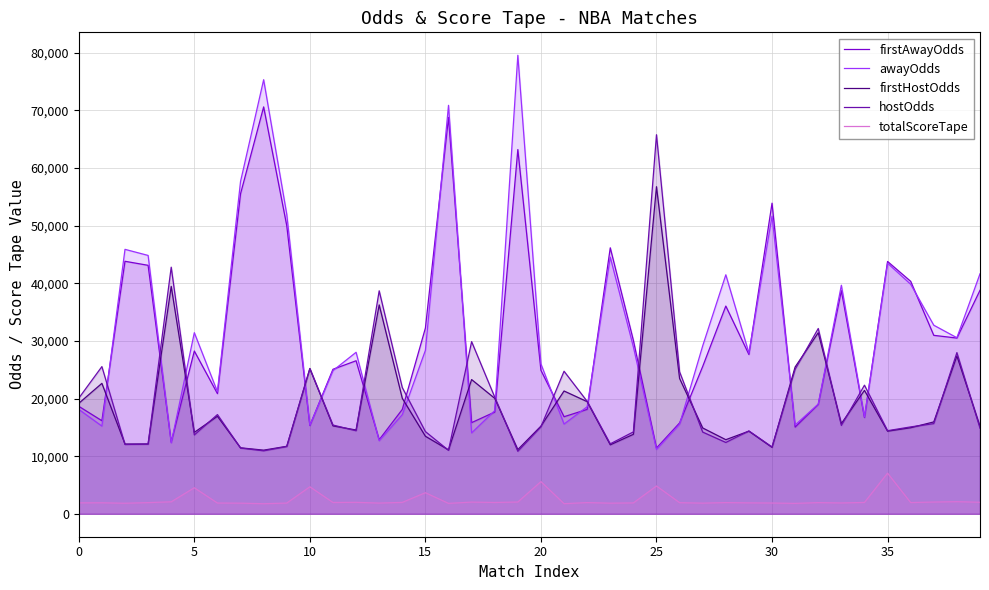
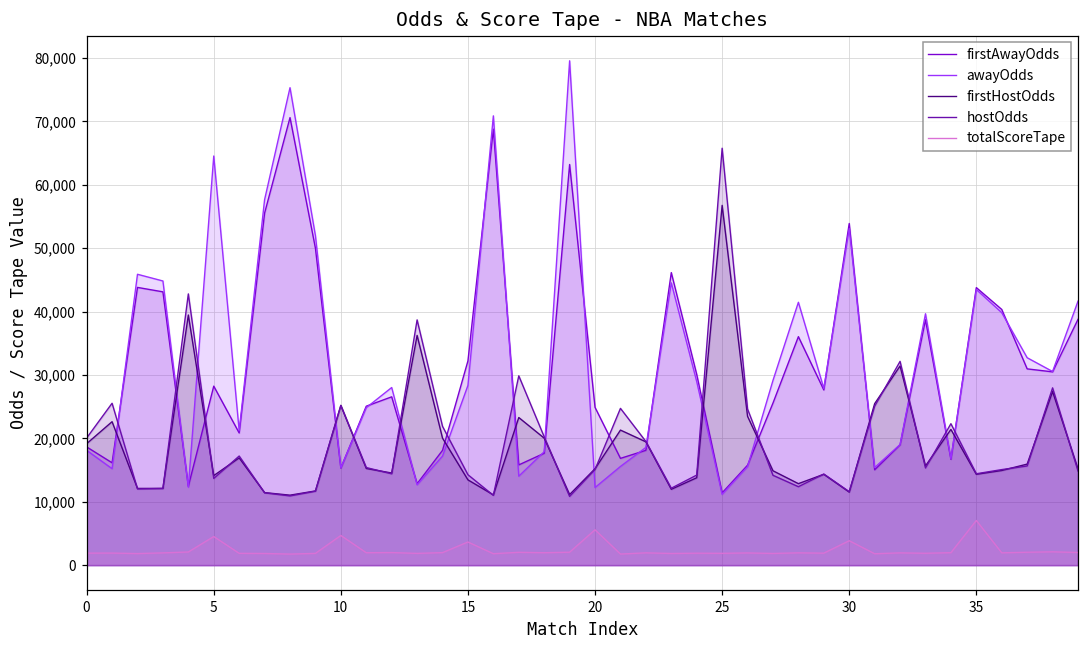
awayOdds, 5: 31,000 -> 65,000
awayOdds, 20: 26,000 -> 12,000
totalScoreTape, 25: 5,000 -> 2,000
awayOdds, 30: 52,000 -> 53,000
totalScoreTape, 30: 2,000 -> 4,000
